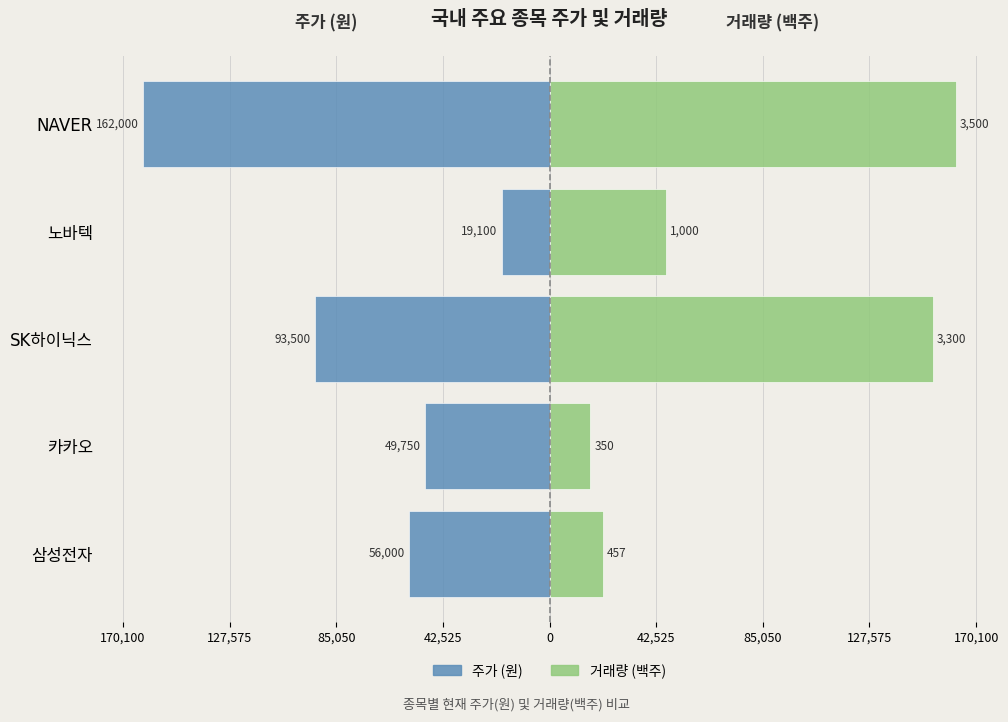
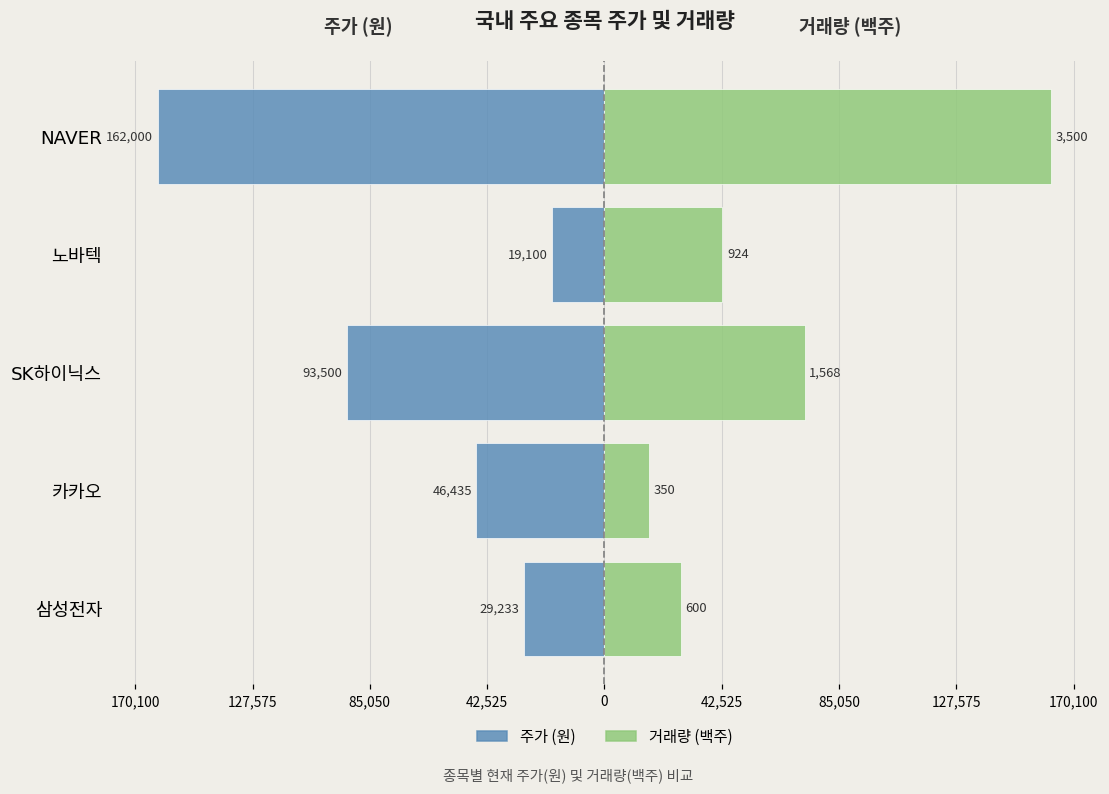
거래량 (백주), 노바텍: 1,000 -> 924
거래량 (백주), SK하이닉스: 3,300 -> 1,568
주가 (원), 카카오: 49,750 -> 46,435
주가 (원), 삼성전자: 56,000 -> 29,233
거래량 (백주), 삼성전자: 457 -> 600
